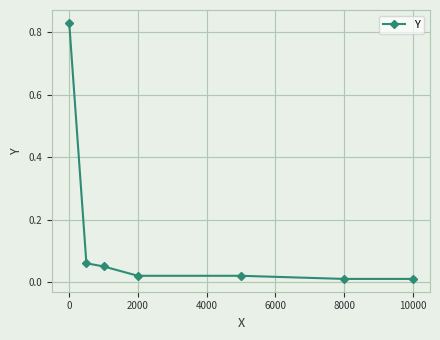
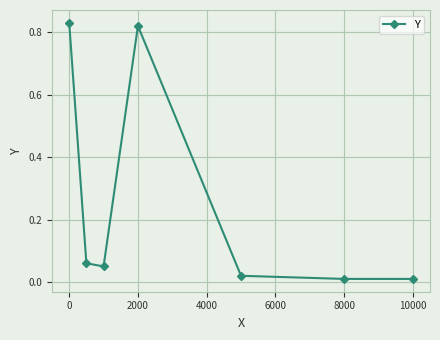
2000: 0.02 -> 0.82
